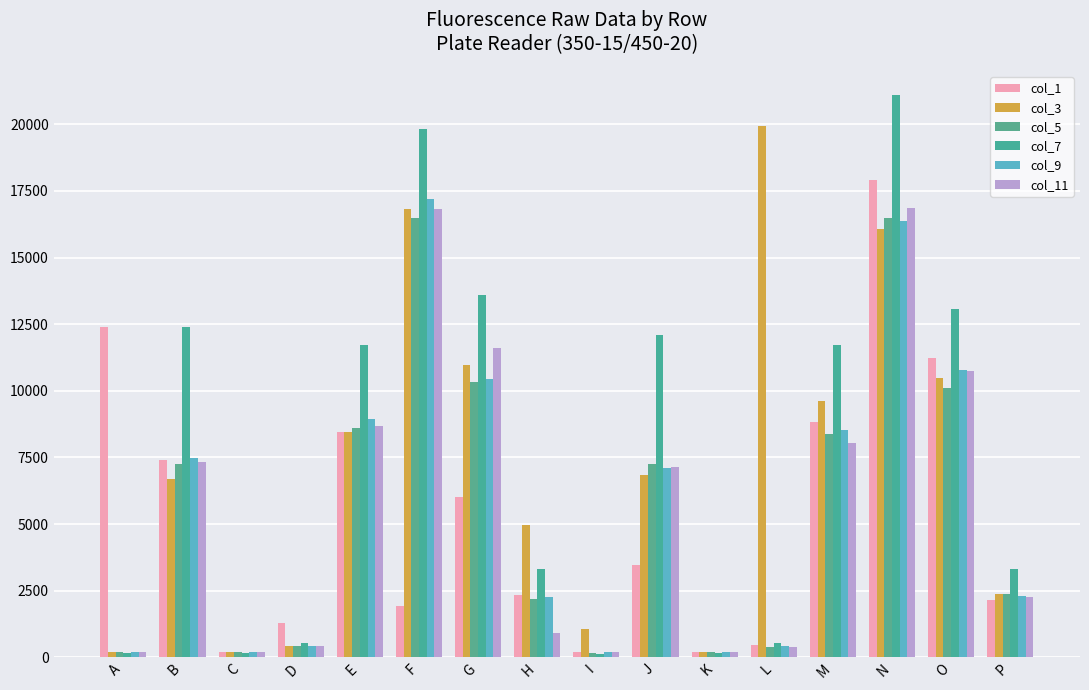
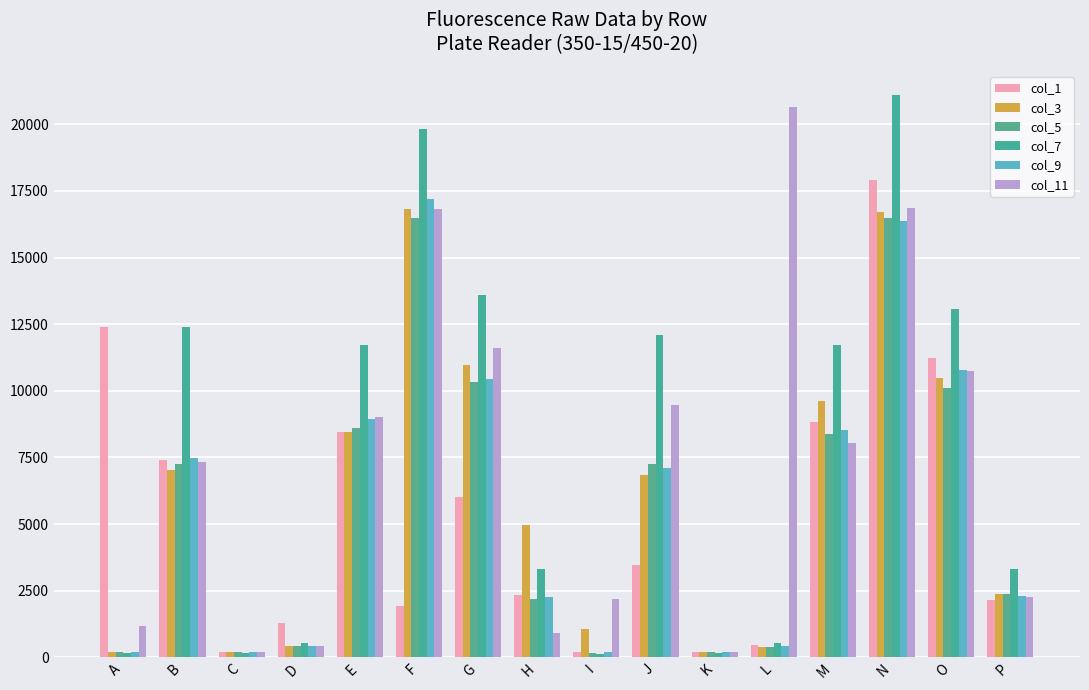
col_11, A: 200 -> 1200
col_3, B: 6700 -> 7000
col_11, E: 8700 -> 9000
col_11, I: 200 -> 2200
col_11, J: 7200 -> 9500
col_3, L: 19900 -> 400
col_11, L: 400 -> 20600
col_3, N: 16100 -> 16700
